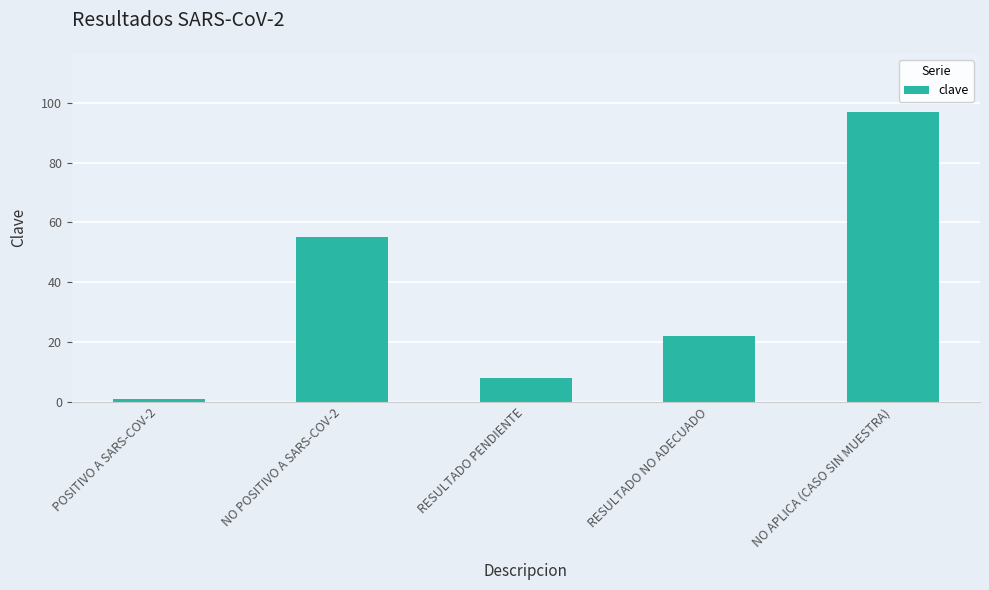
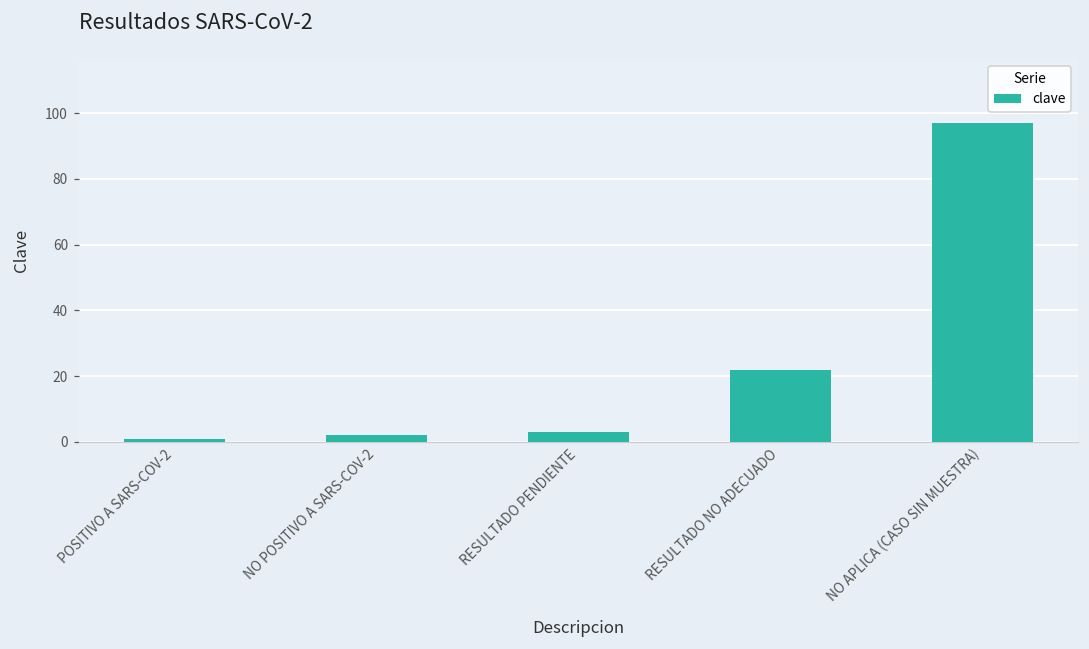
NO POSITIVO A SARS-COV-2: 55 -> 2
RESULTADO PENDIENTE: 8 -> 3
